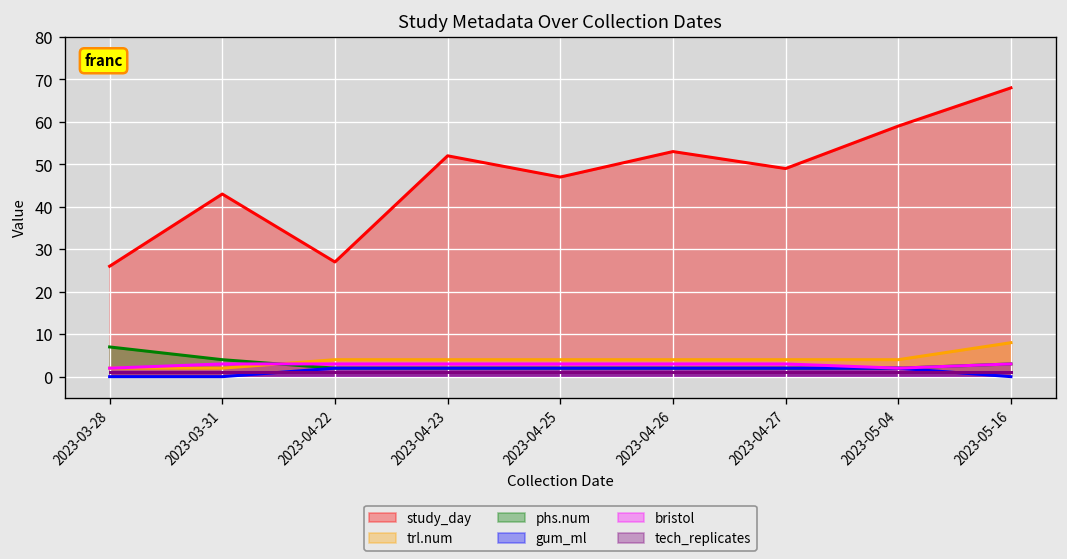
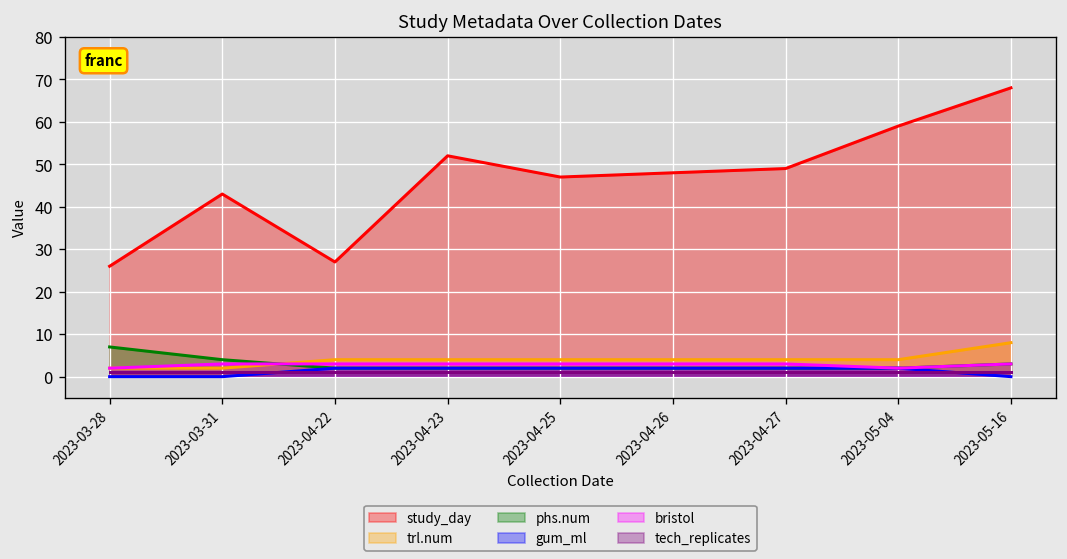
study_day, 2023-04-26: 53 -> 48
